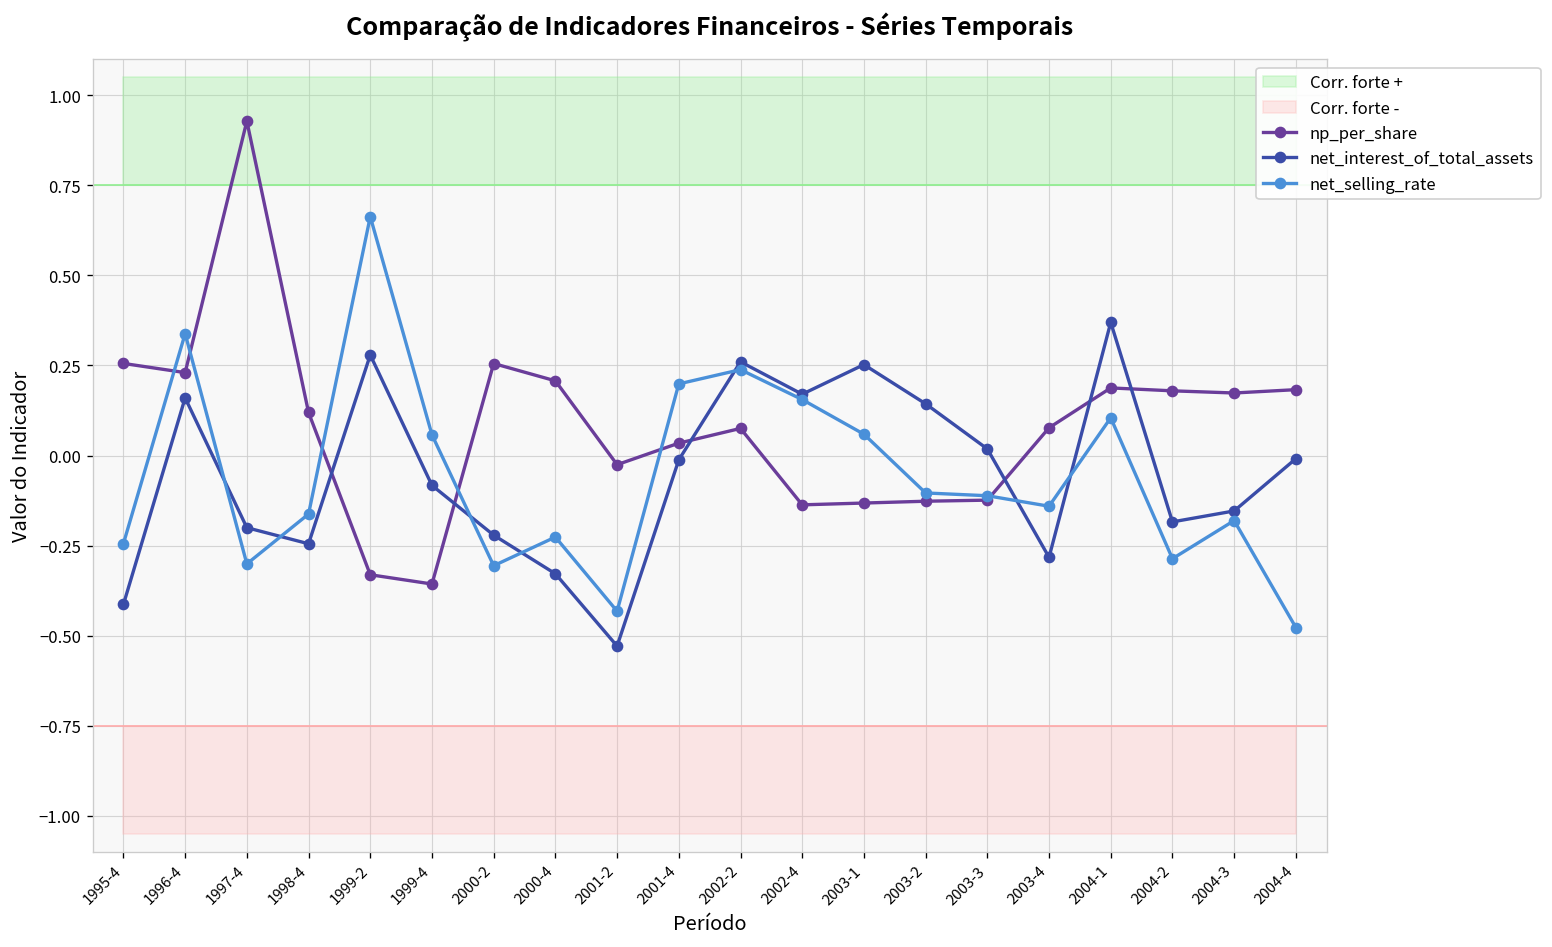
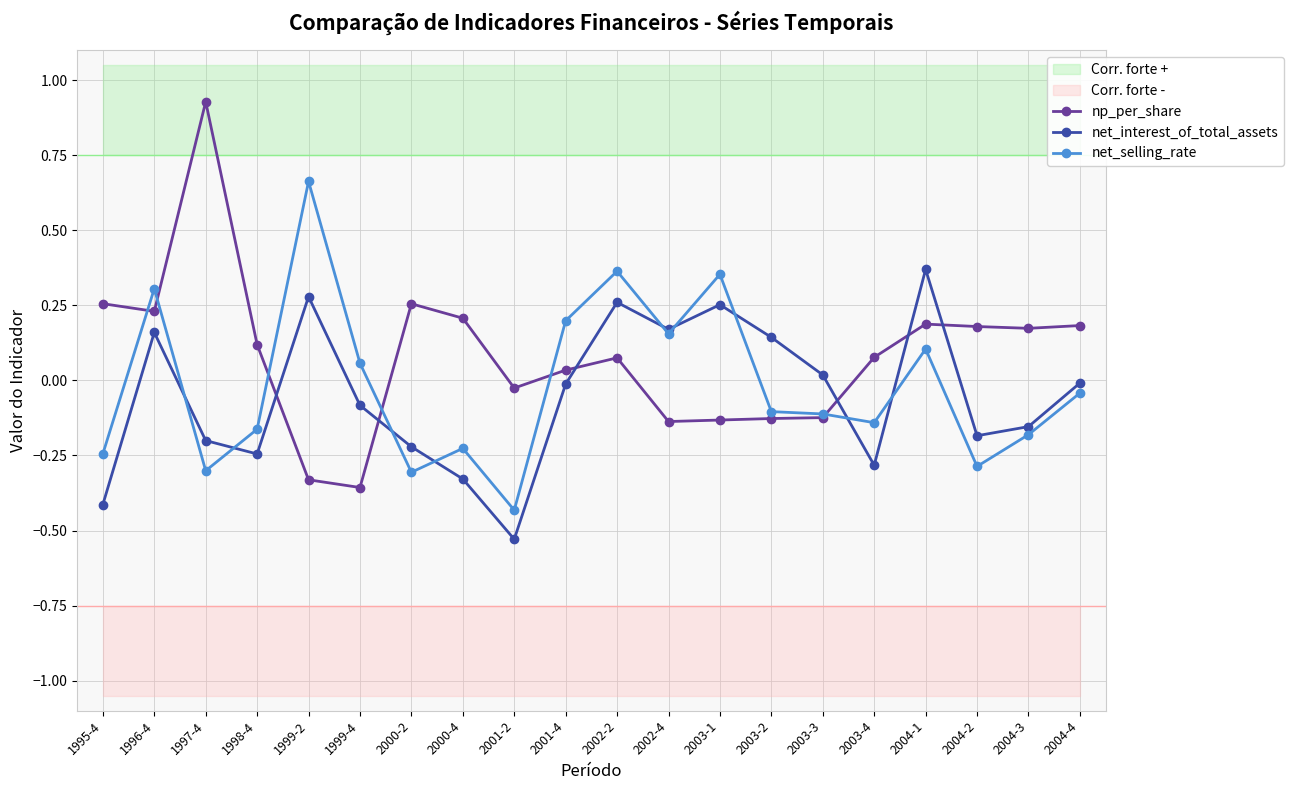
net_selling_rate, 1996-4: 0.34 -> 0.31
net_selling_rate, 2002-2: 0.24 -> 0.36
net_selling_rate, 2003-1: 0.06 -> 0.35
net_selling_rate, 2004-4: -0.48 -> -0.04
